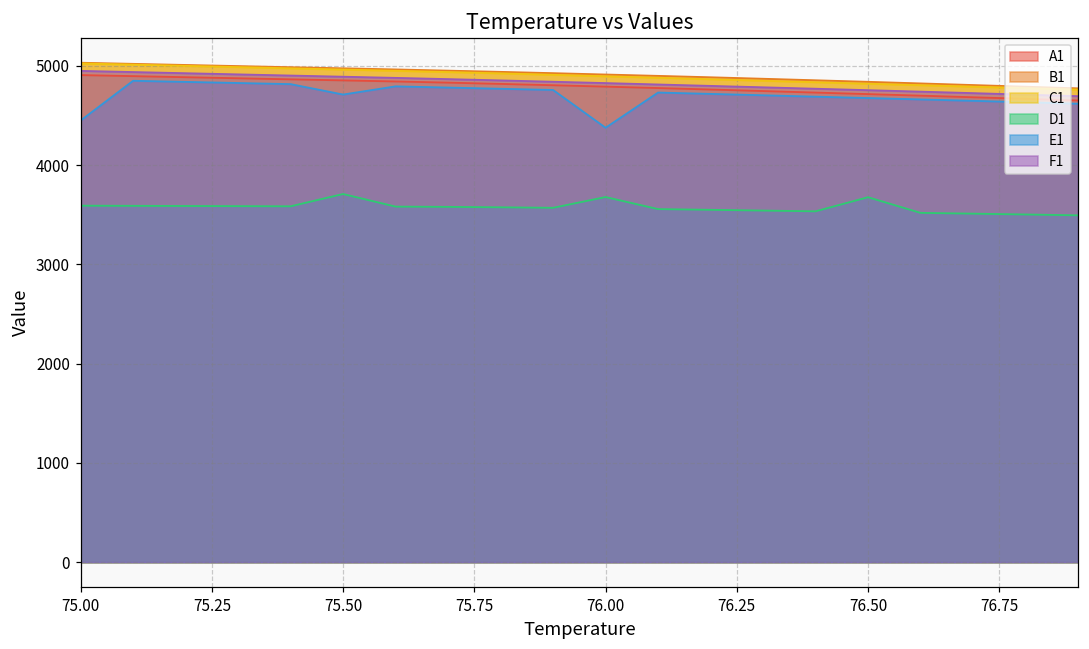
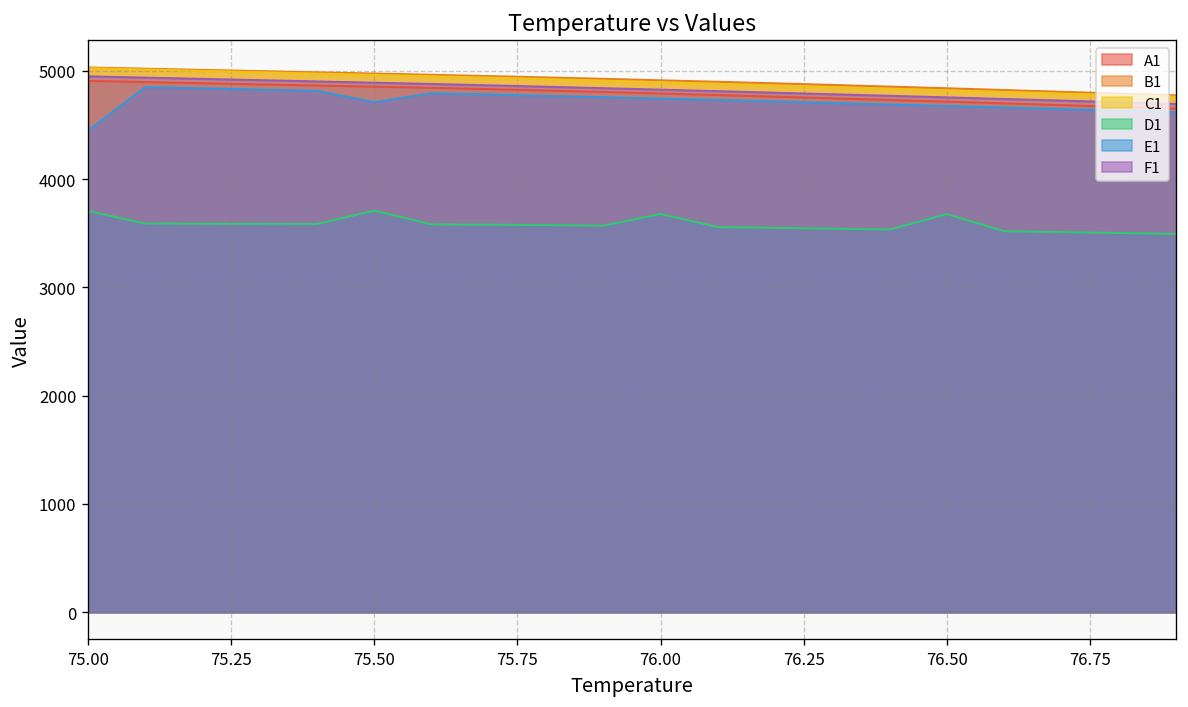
D1, 75.00: 3600 -> 3700
E1, 76.00: 4400 -> 4700
